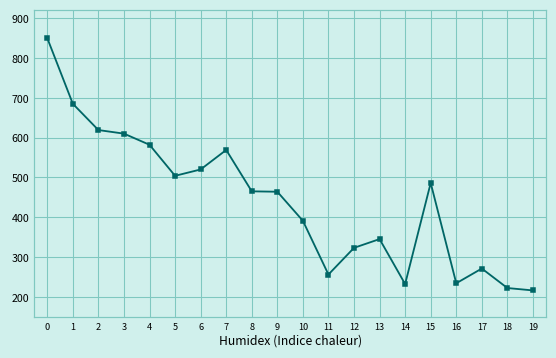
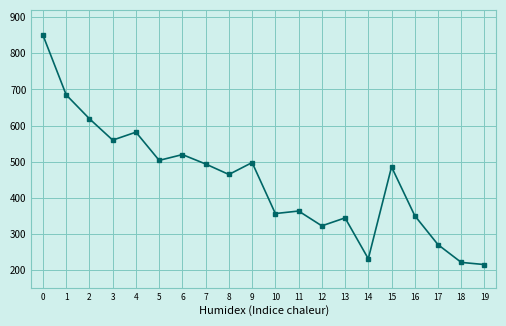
3: 610 -> 560
7: 570 -> 490
9: 460 -> 500
10: 390 -> 360
11: 260 -> 360
16: 230 -> 350
